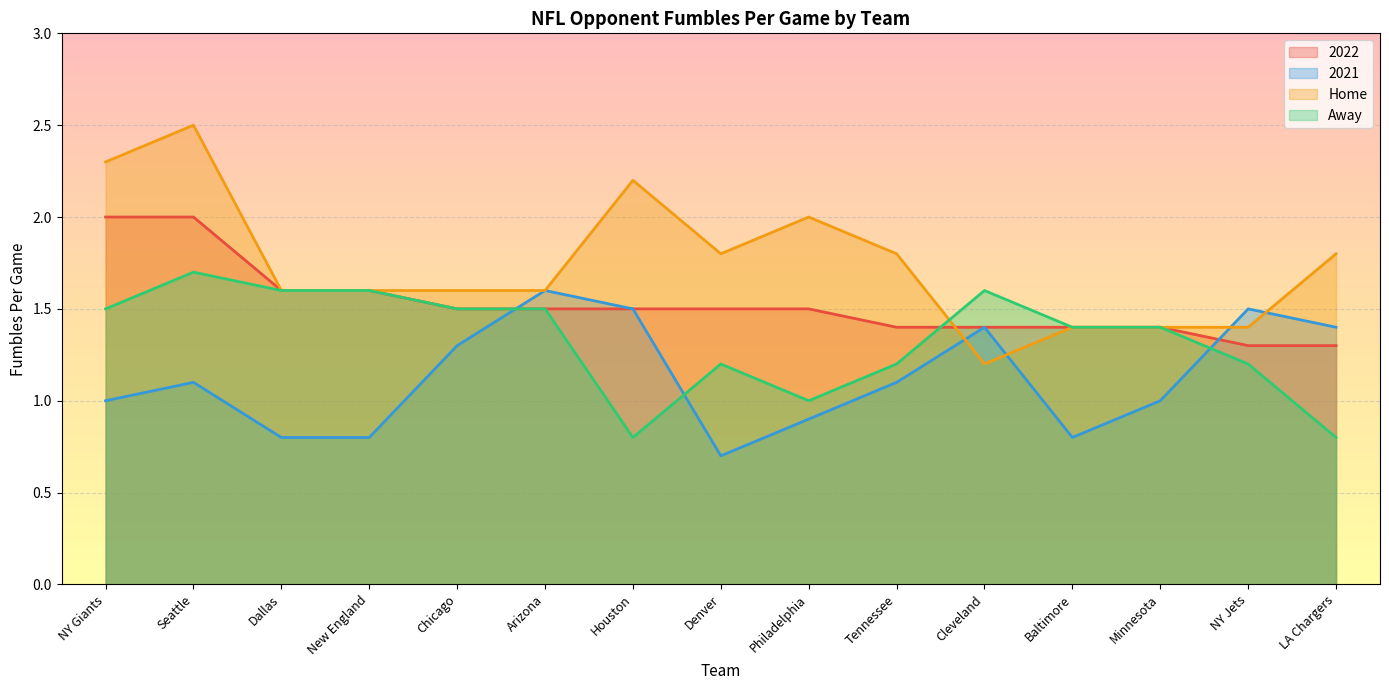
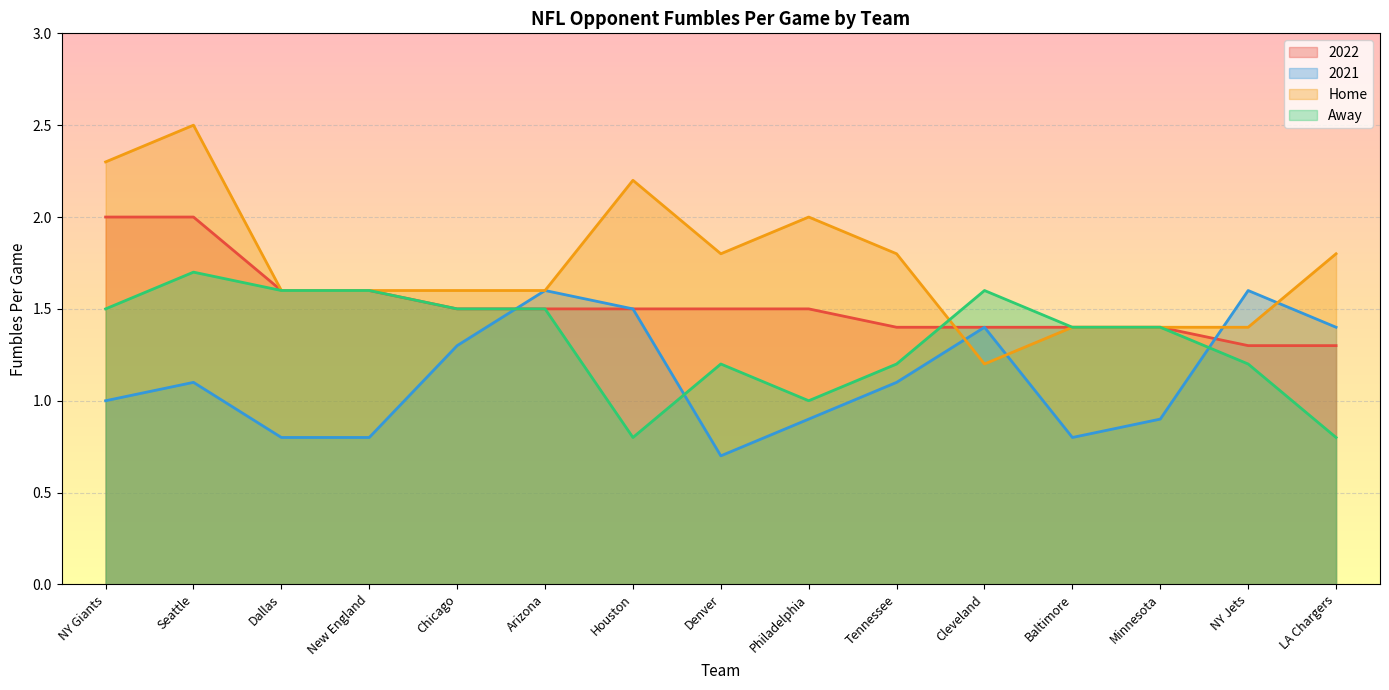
2021, Minnesota: 1.0 -> 0.9
2021, NY Jets: 1.5 -> 1.6
